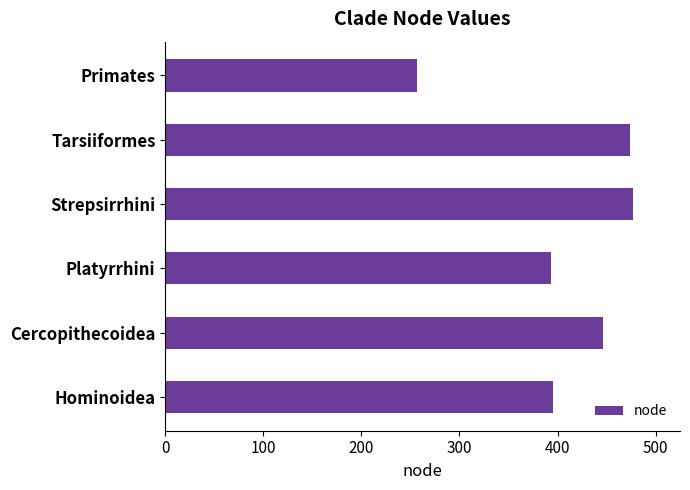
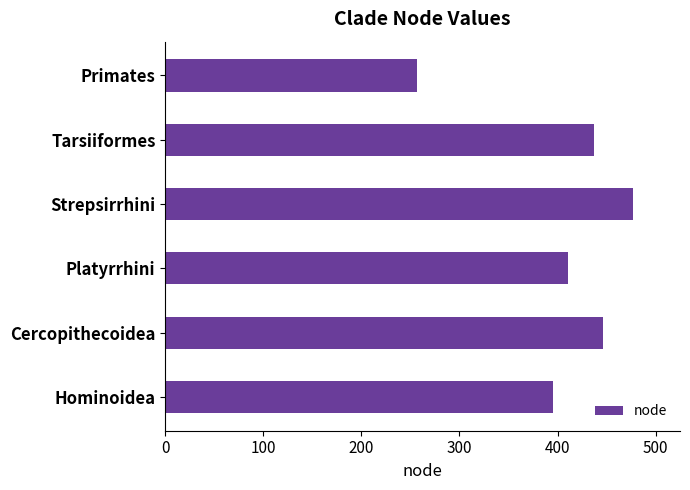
Tarsiiformes: 470 -> 440
Platyrrhini: 390 -> 410
